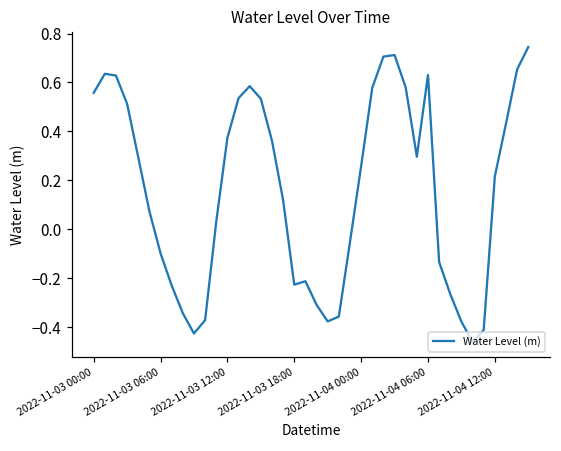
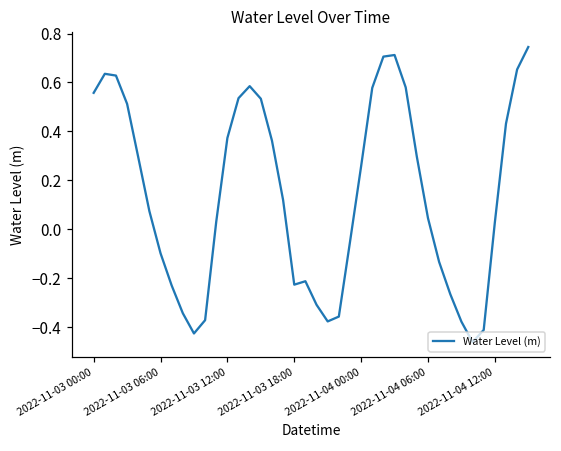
2022-11-04 06:00: 0.63 -> 0.05
2022-11-04 12:00: 0.22 -> 0.03
